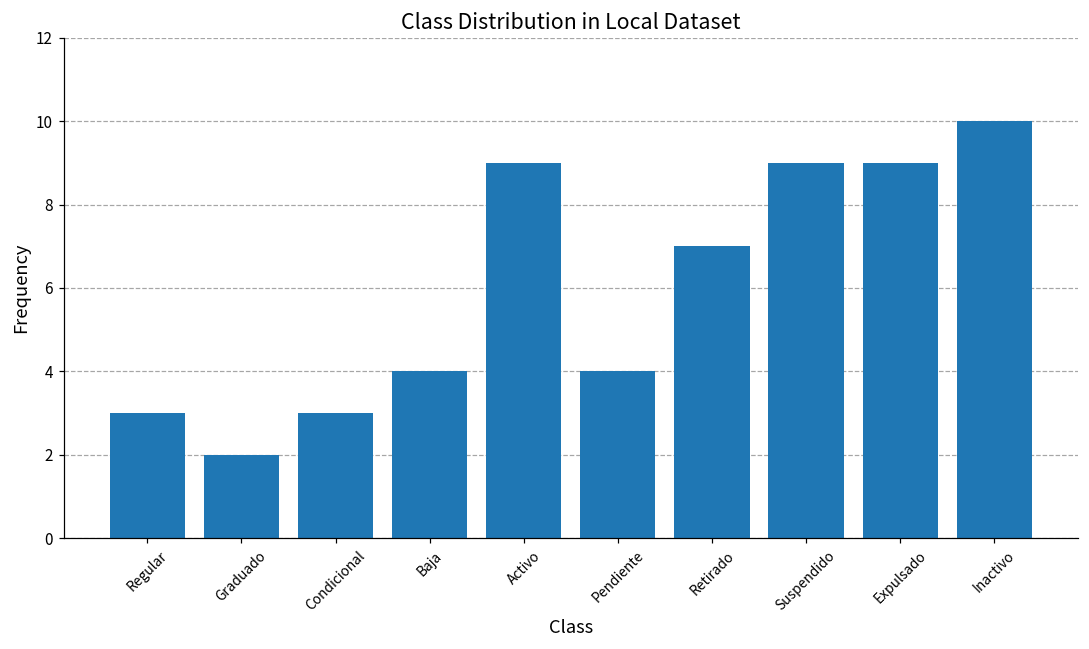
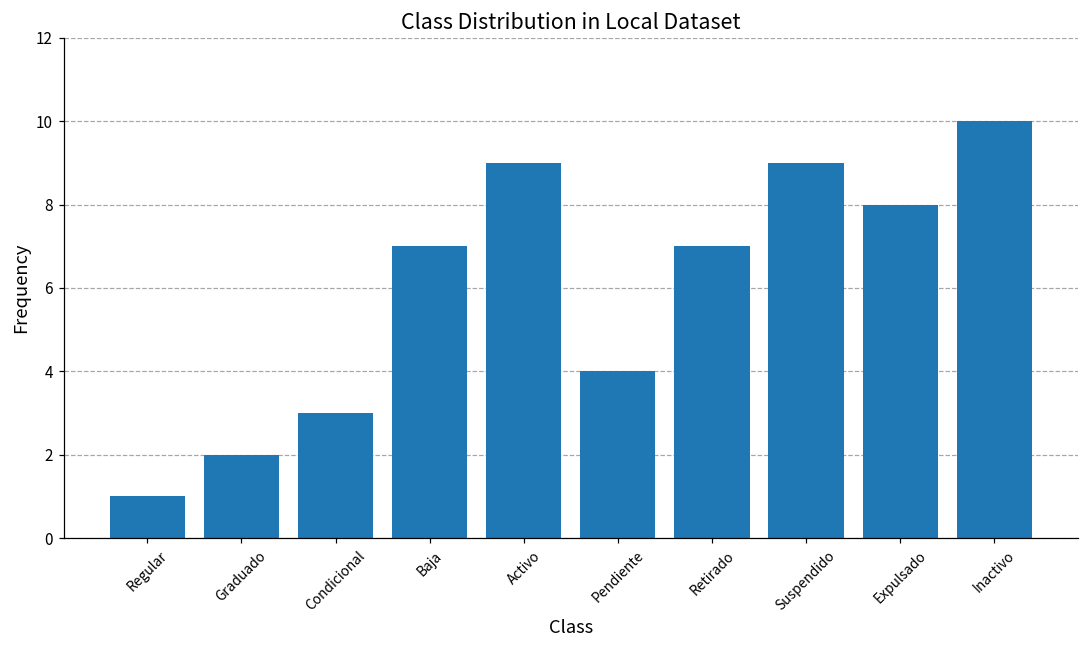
Regular: 3 -> 1
Baja: 4 -> 7
Expulsado: 9 -> 8
